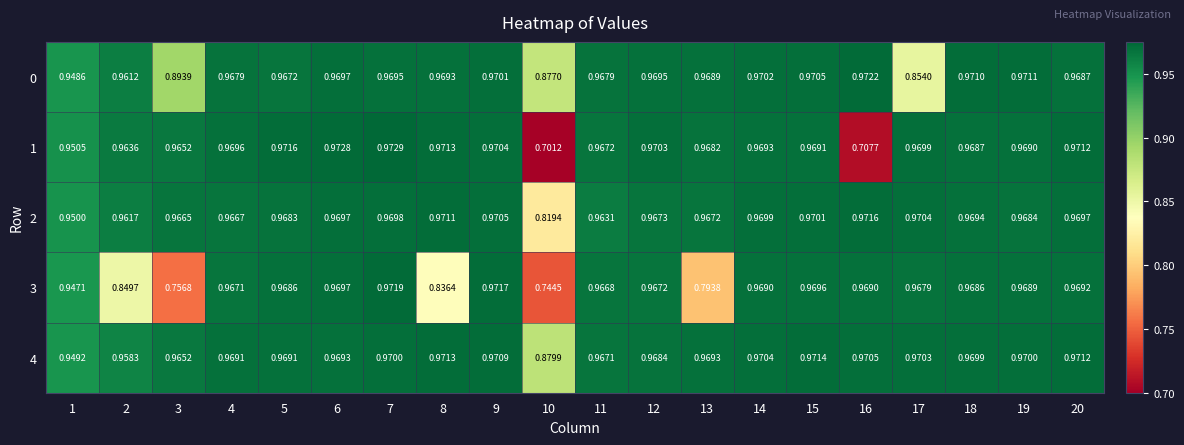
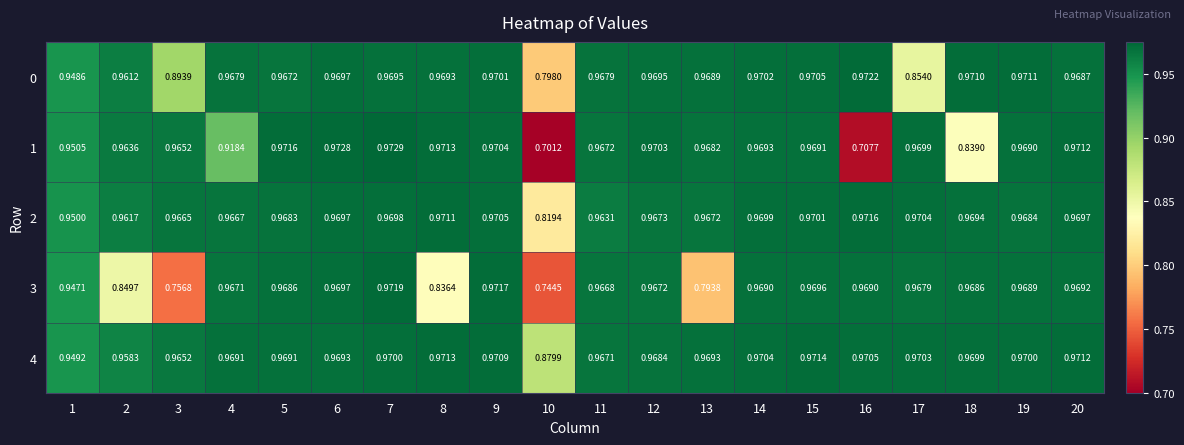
0, 10: 0.8770 -> 0.7980
1, 4: 0.9696 -> 0.9184
1, 18: 0.9687 -> 0.8390
